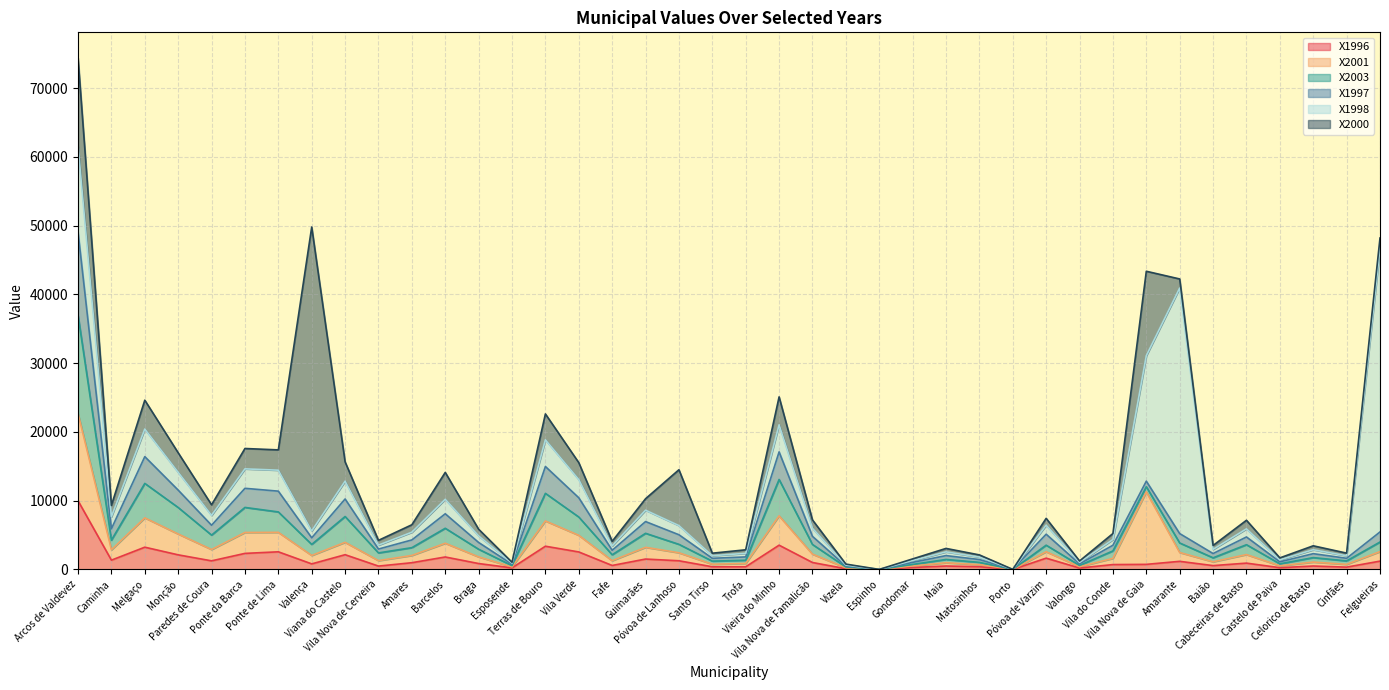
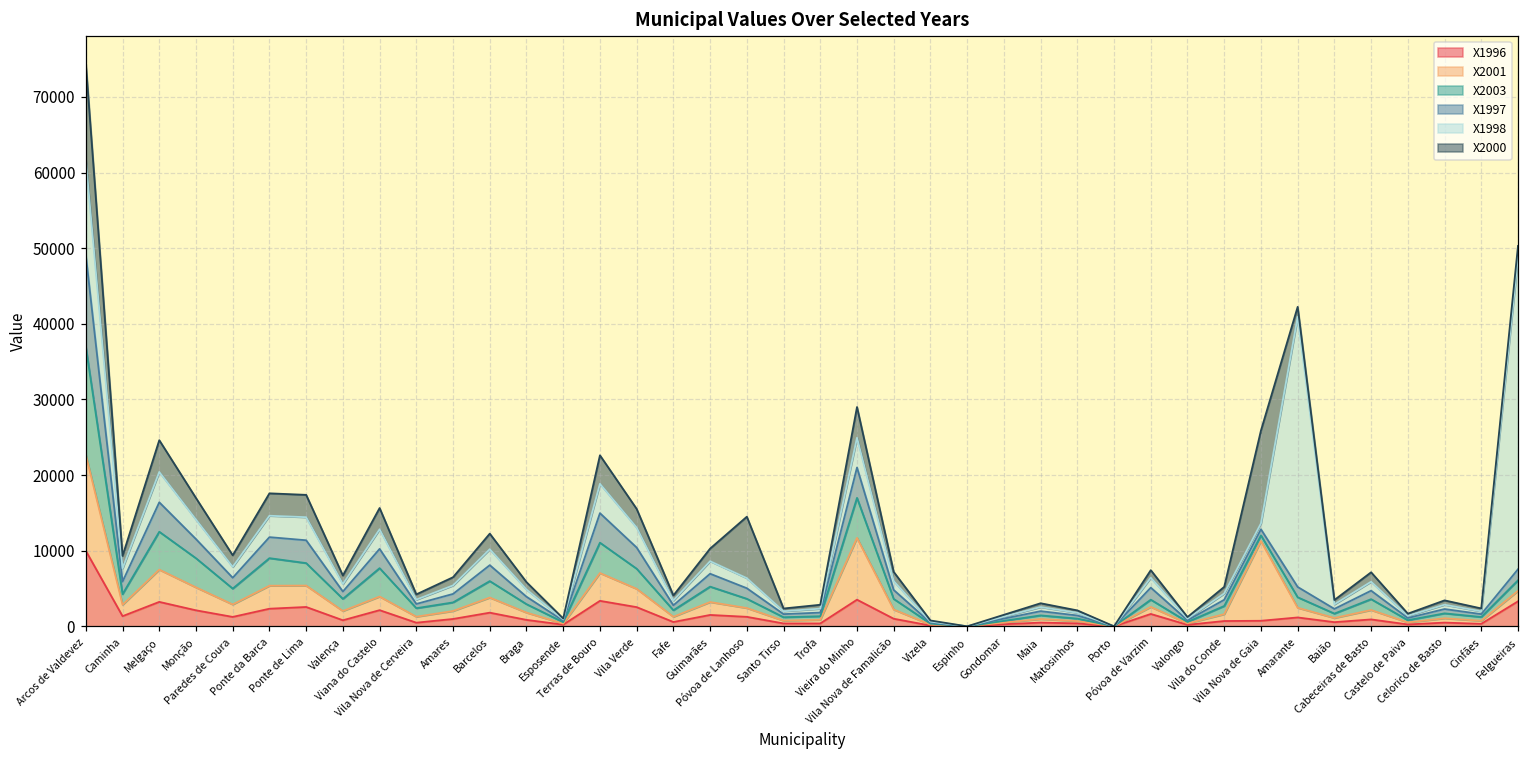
X2000, Valença: 44000 -> 1000
X2000, Barcelos: 4000 -> 2000
X2001, Vieira do Minho: 4000 -> 8000
X1998, Vila Nova de Gaia: 18000 -> 1000
X1996, Felgueiras: 1000 -> 3000
